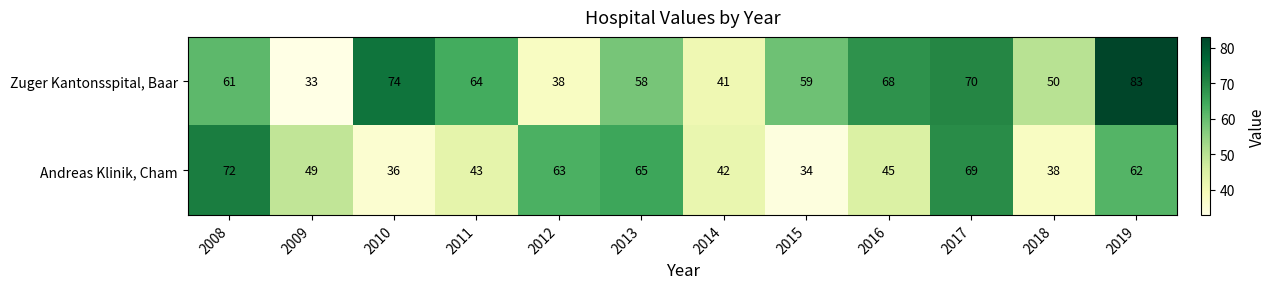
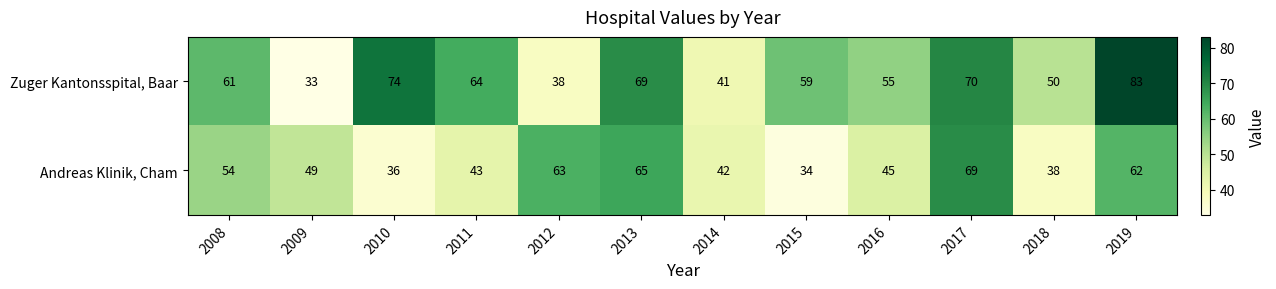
Zuger Kantonsspital, Baar, 2013: 58 -> 69
Zuger Kantonsspital, Baar, 2016: 68 -> 55
Andreas Klinik, Cham, 2008: 72 -> 54
